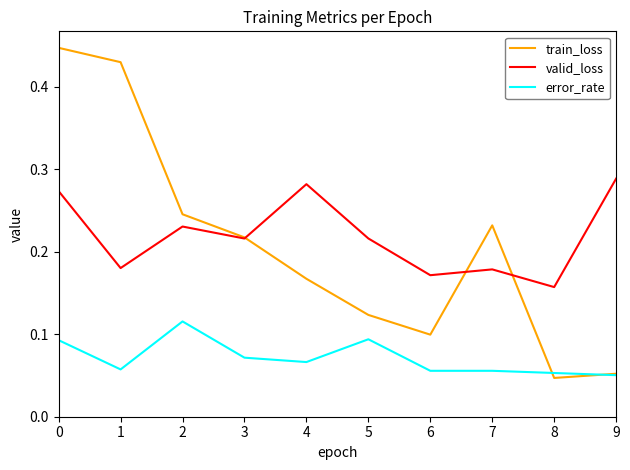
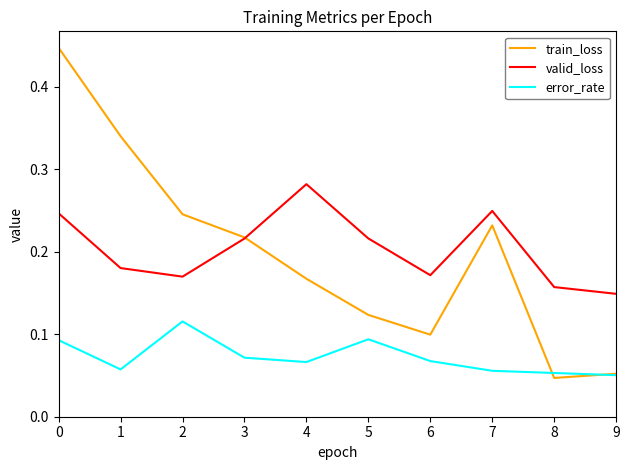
valid_loss, 0: 0.27 -> 0.25
train_loss, 1: 0.43 -> 0.34
valid_loss, 2: 0.23 -> 0.17
error_rate, 6: 0.06 -> 0.07
valid_loss, 7: 0.18 -> 0.25
valid_loss, 9: 0.29 -> 0.15
